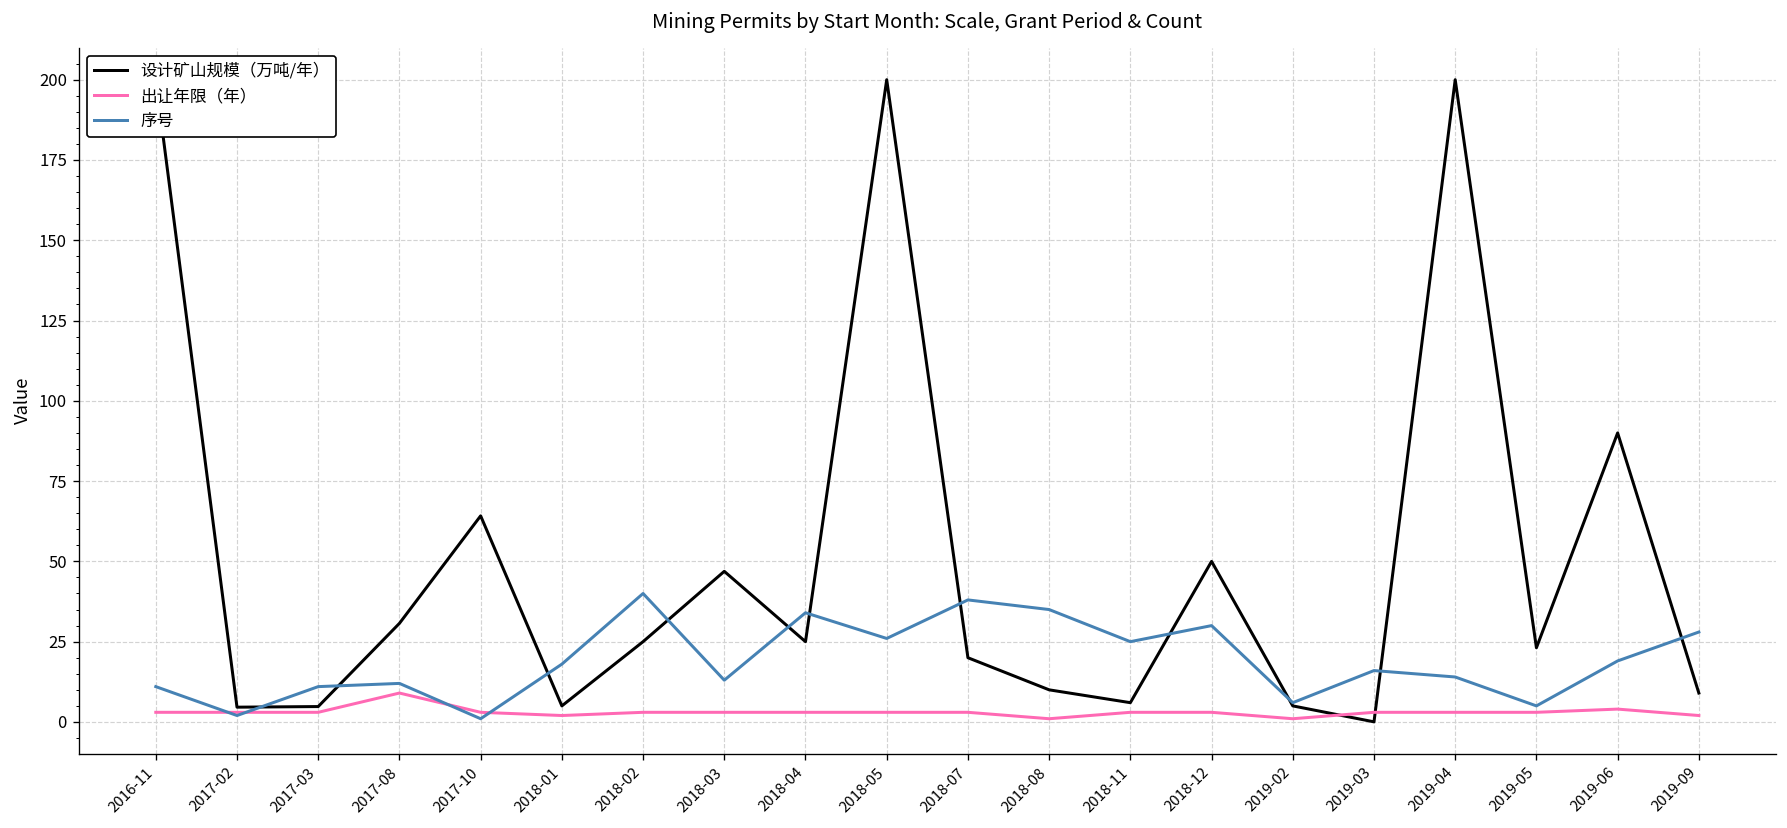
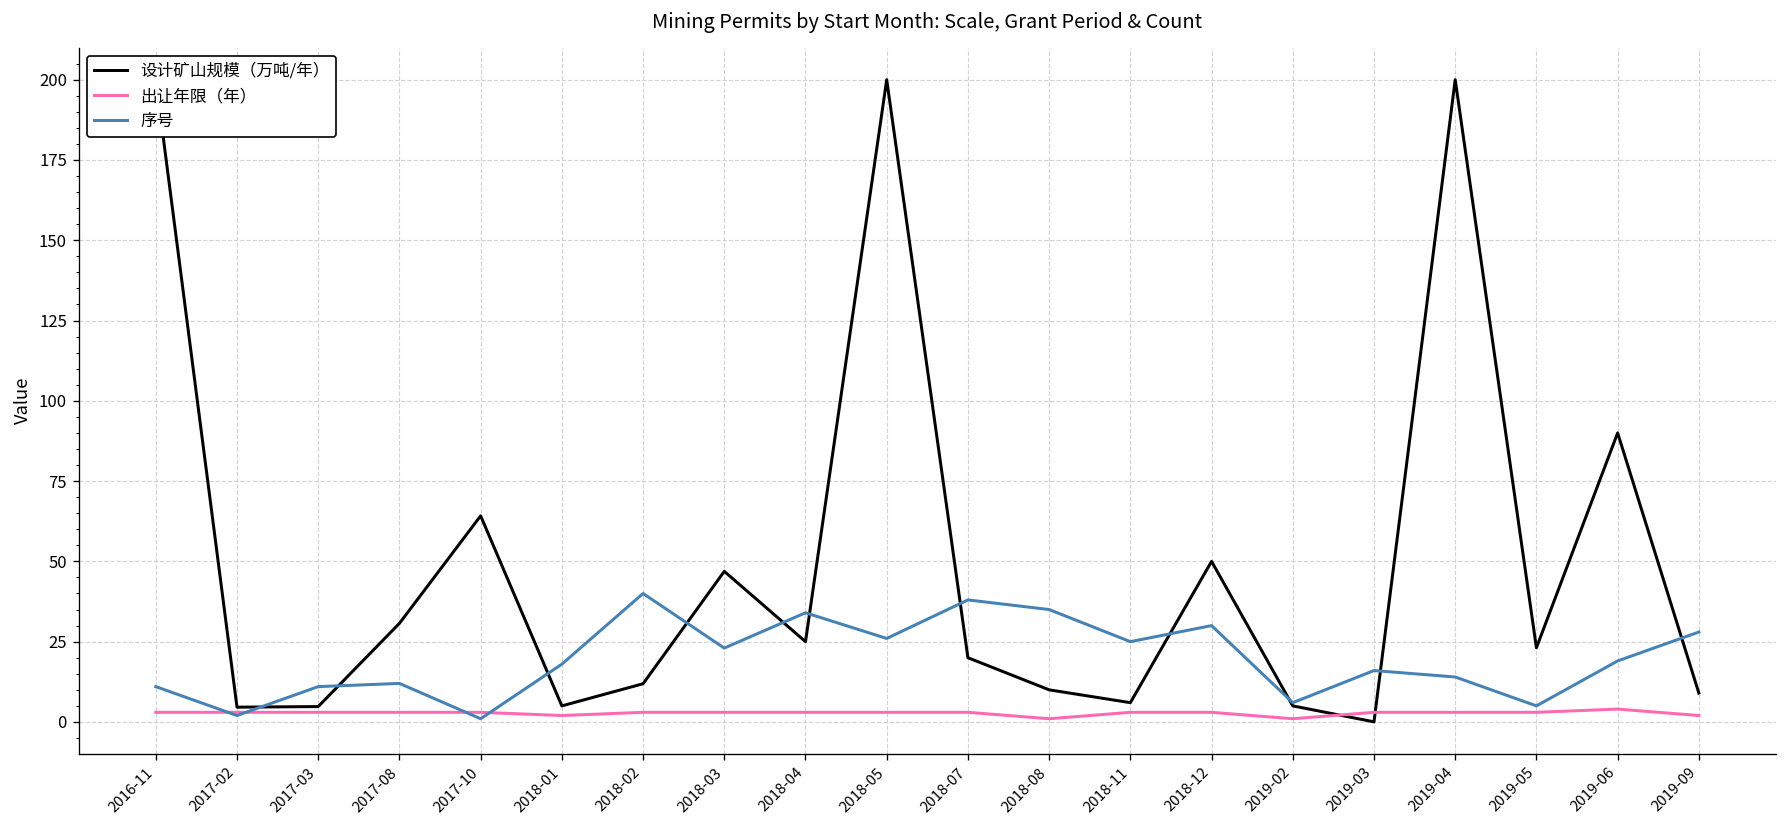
出让年限（年）, 2017-08: 9 -> 3
设计矿山规模（万吨/年）, 2018-02: 25 -> 12
序号, 2018-03: 13 -> 23
